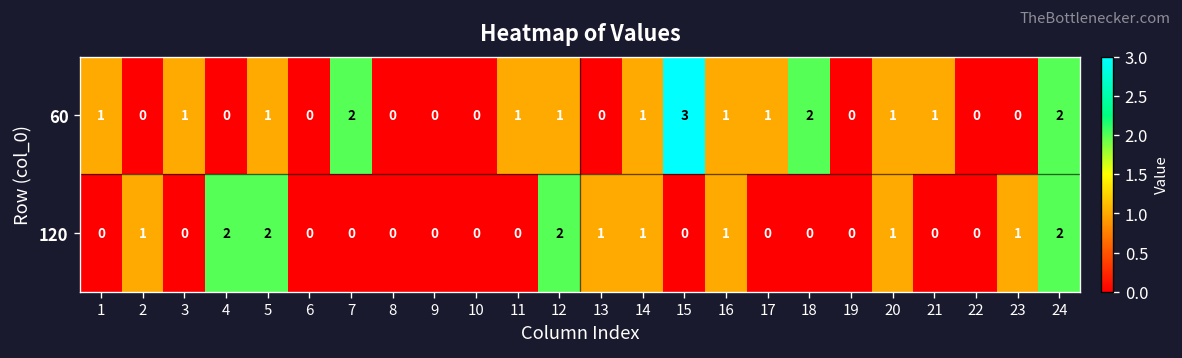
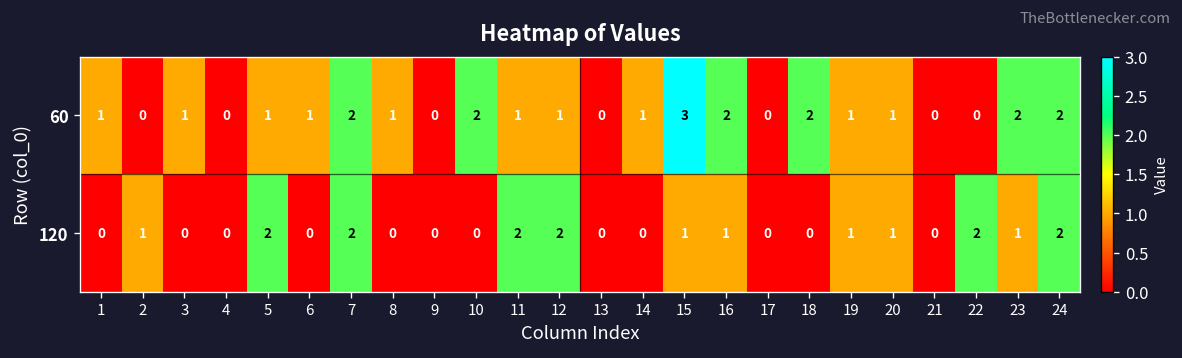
60, 6: 0 -> 1
60, 8: 0 -> 1
60, 10: 0 -> 2
60, 16: 1 -> 2
60, 17: 1 -> 0
60, 19: 0 -> 1
60, 21: 1 -> 0
60, 23: 0 -> 2
120, 4: 2 -> 0
120, 7: 0 -> 2
120, 11: 0 -> 2
120, 13: 1 -> 0
120, 14: 1 -> 0
120, 15: 0 -> 1
120, 19: 0 -> 1
120, 22: 0 -> 2
